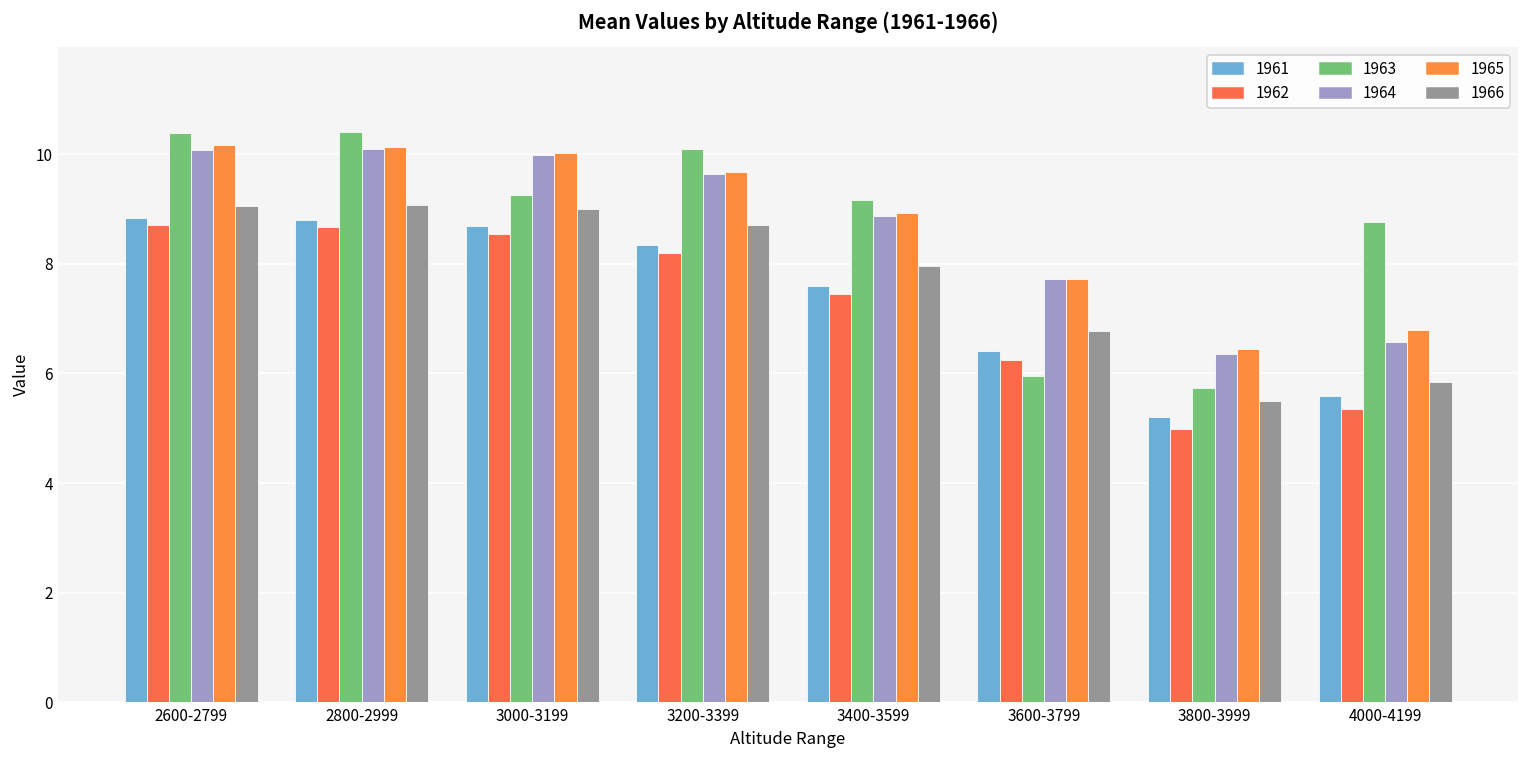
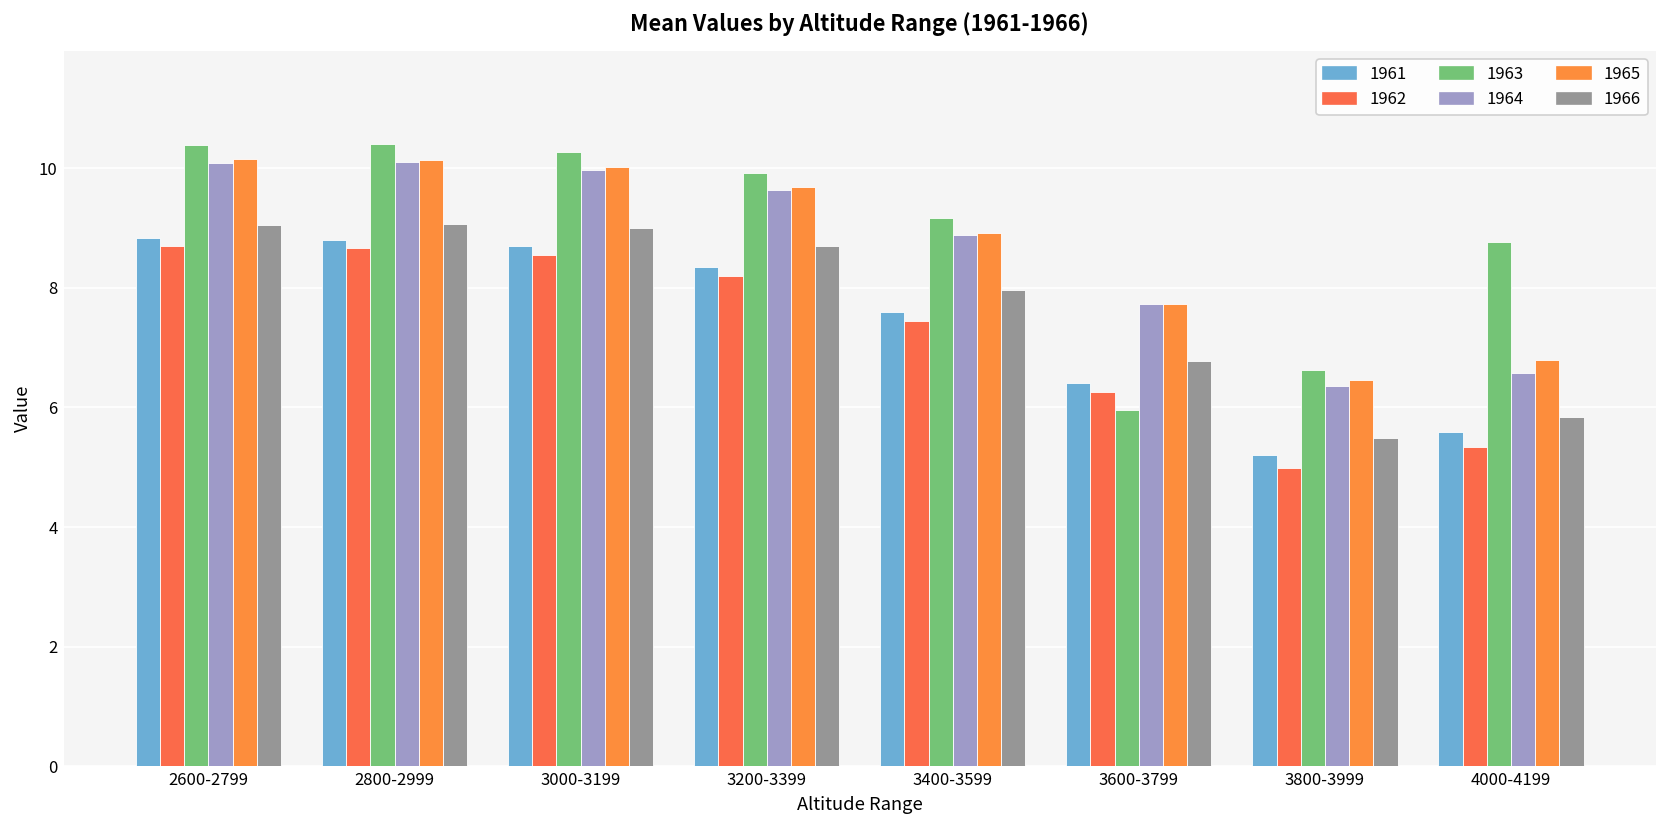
1963, 3000-3199: 9.2 -> 10.3
1963, 3200-3399: 10.1 -> 9.9
1963, 3800-3999: 5.7 -> 6.6
